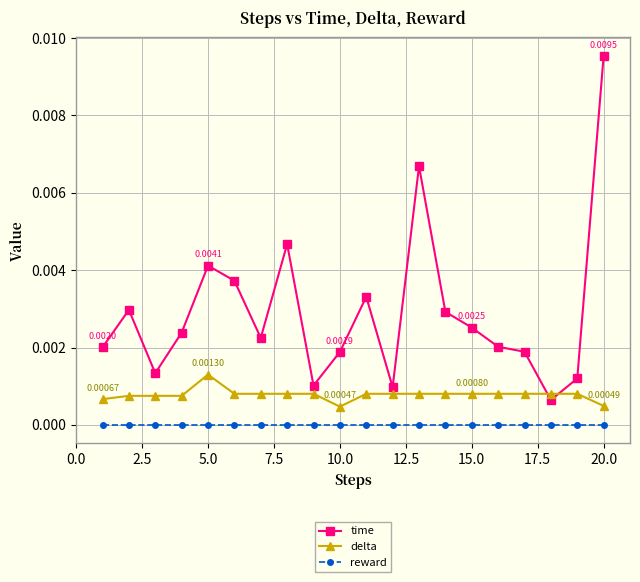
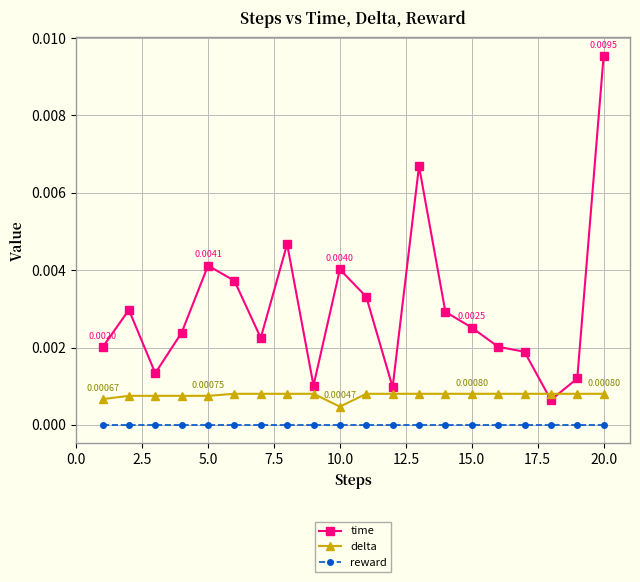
delta, 5.0: 0.00130 -> 0.00075
time, 10.0: 0.0019 -> 0.0040
delta, 20.0: 0.00049 -> 0.00080
